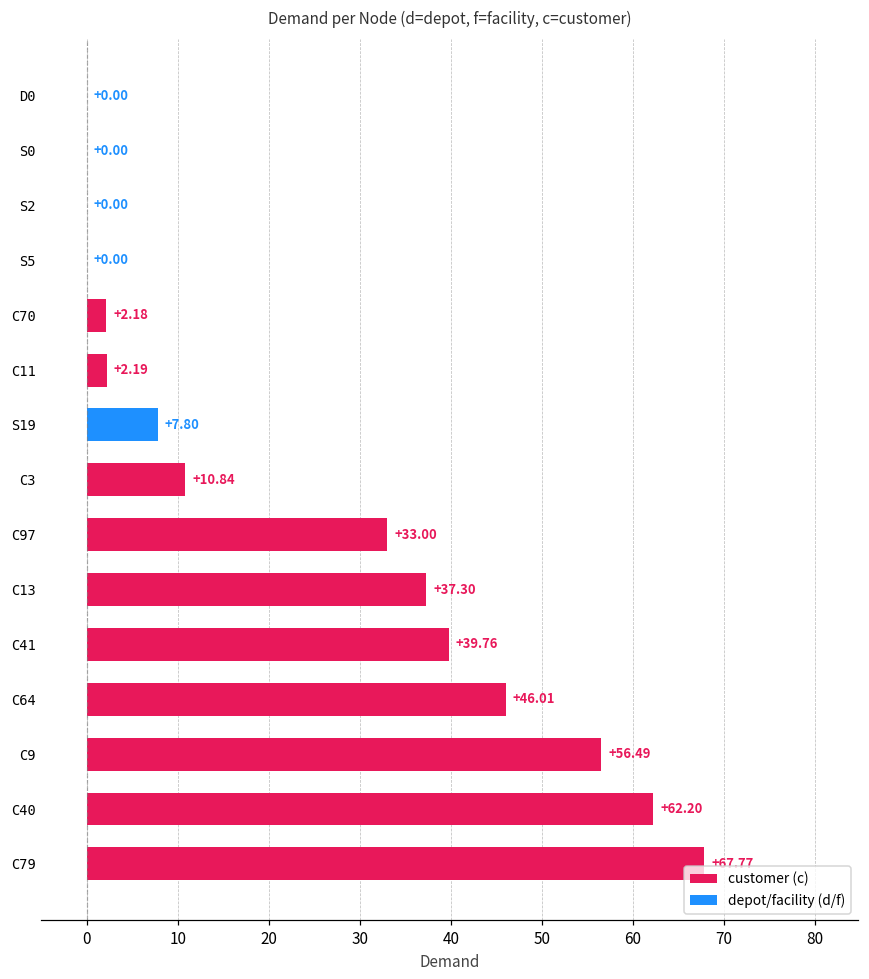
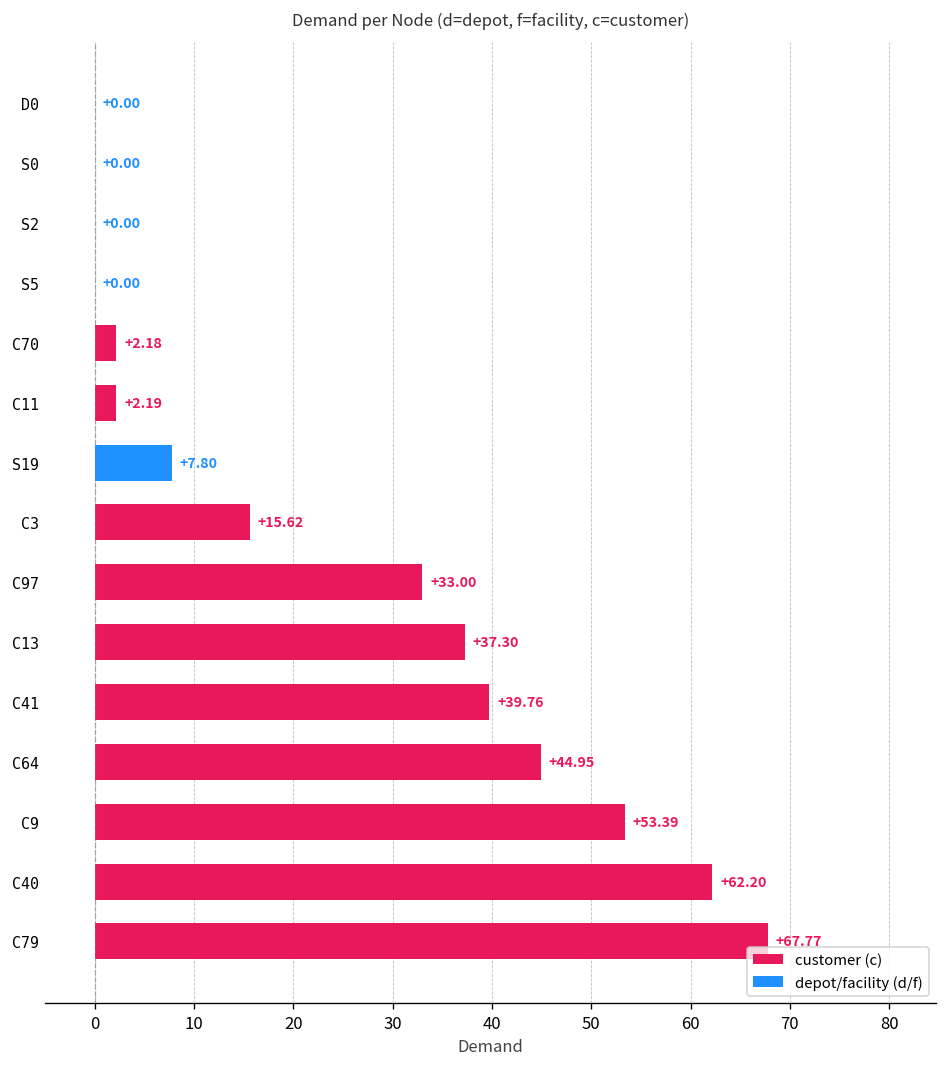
C3: +10.84 -> +15.62
C64: +46.01 -> +44.95
C9: +56.49 -> +53.39
